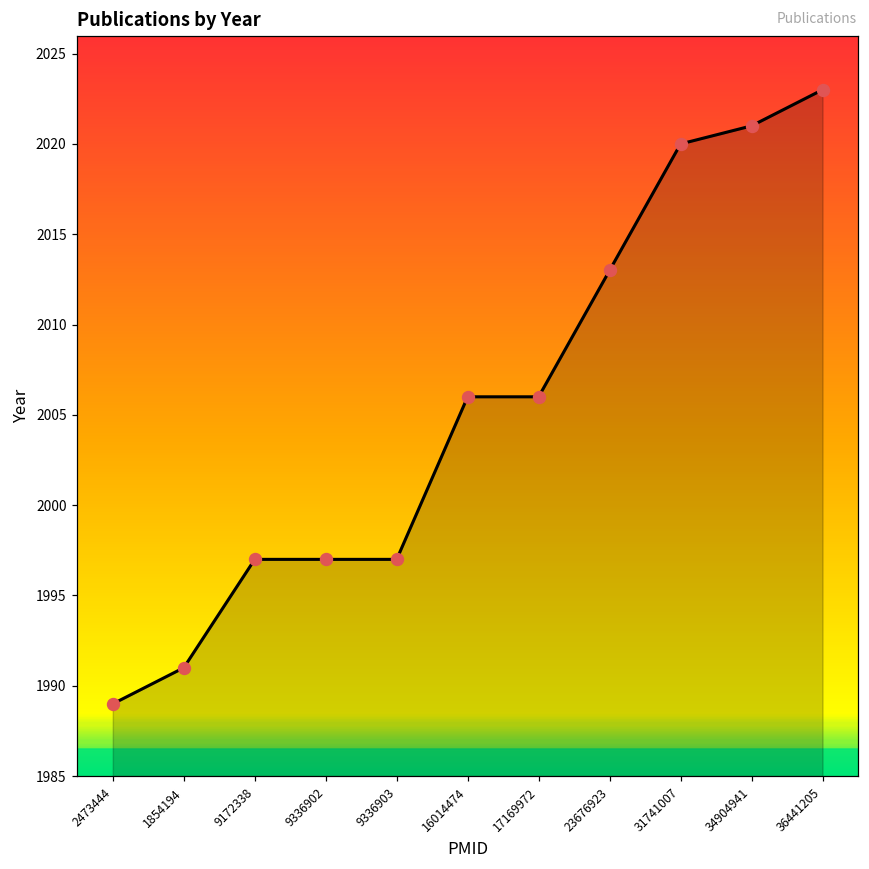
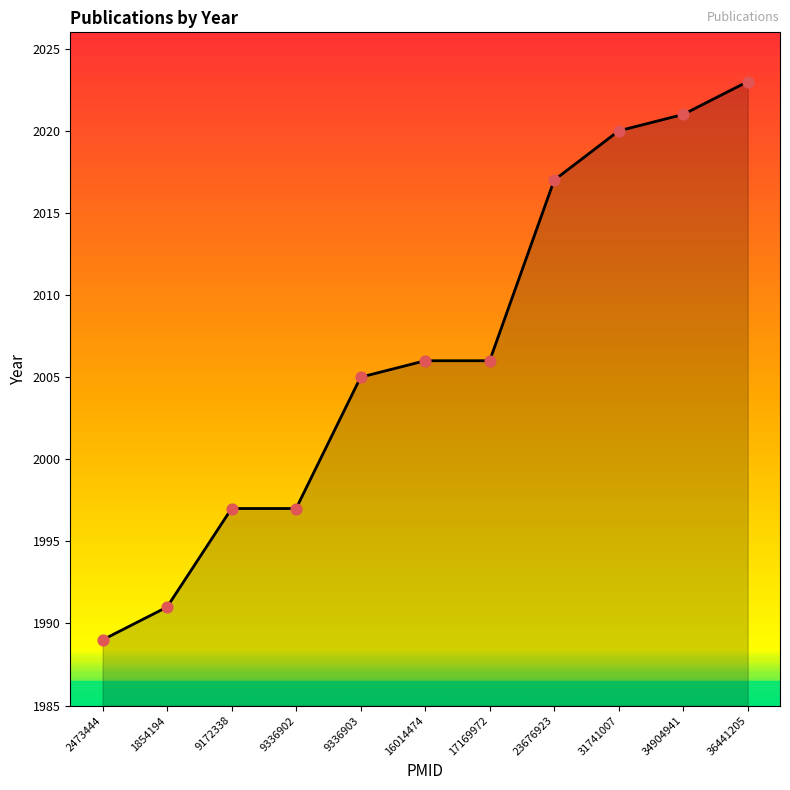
9336903: 1997 -> 2005
23676923: 2013 -> 2017
